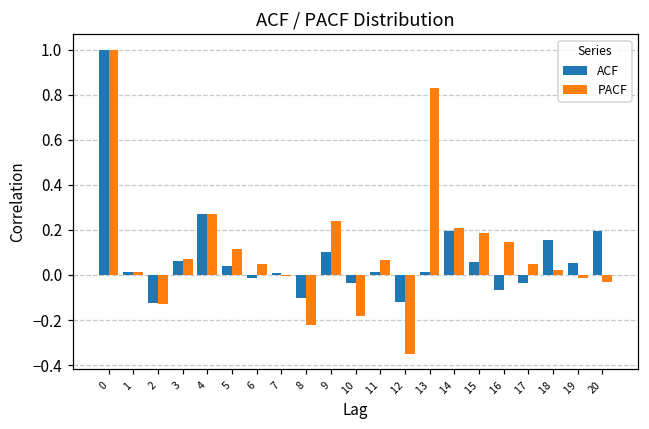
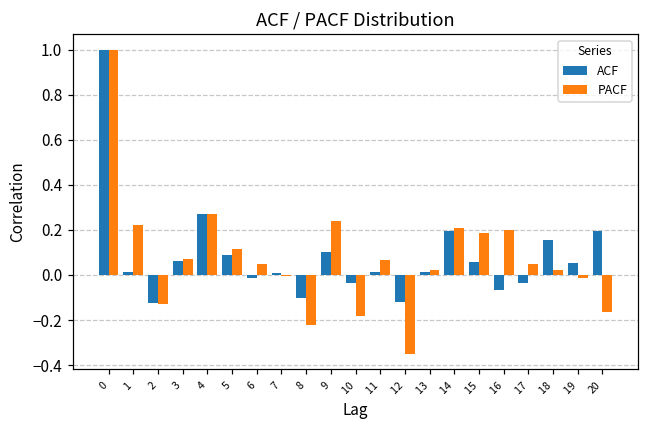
PACF, 1: 0.01 -> 0.22
ACF, 5: 0.04 -> 0.09
PACF, 13: 0.83 -> 0.02
PACF, 16: 0.15 -> 0.20
PACF, 20: -0.03 -> -0.17
